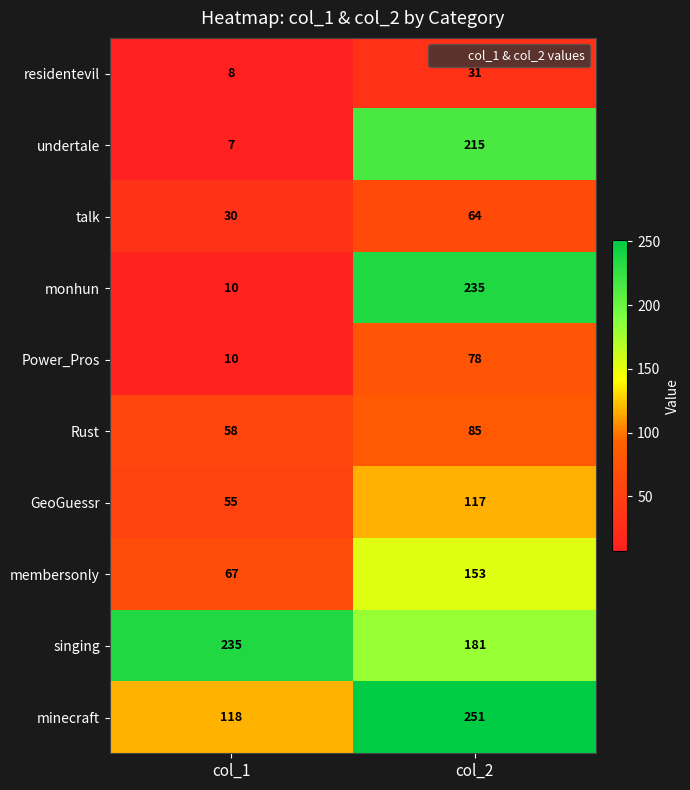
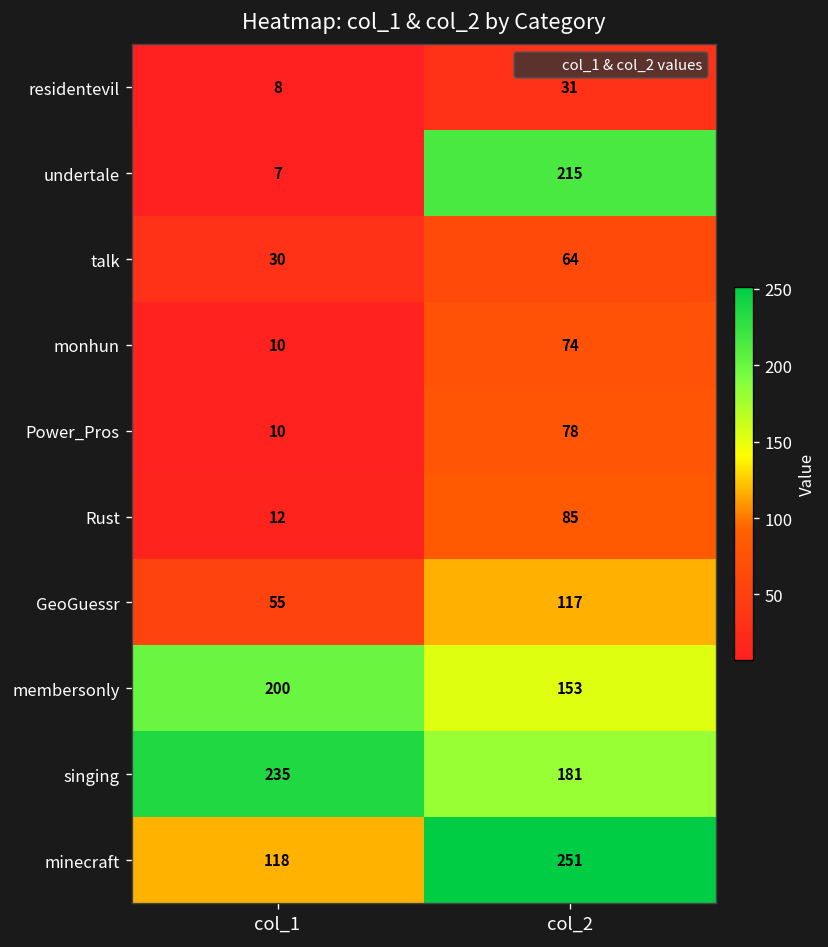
monhun, col_2: 235 -> 74
Rust, col_1: 58 -> 12
membersonly, col_1: 67 -> 200
